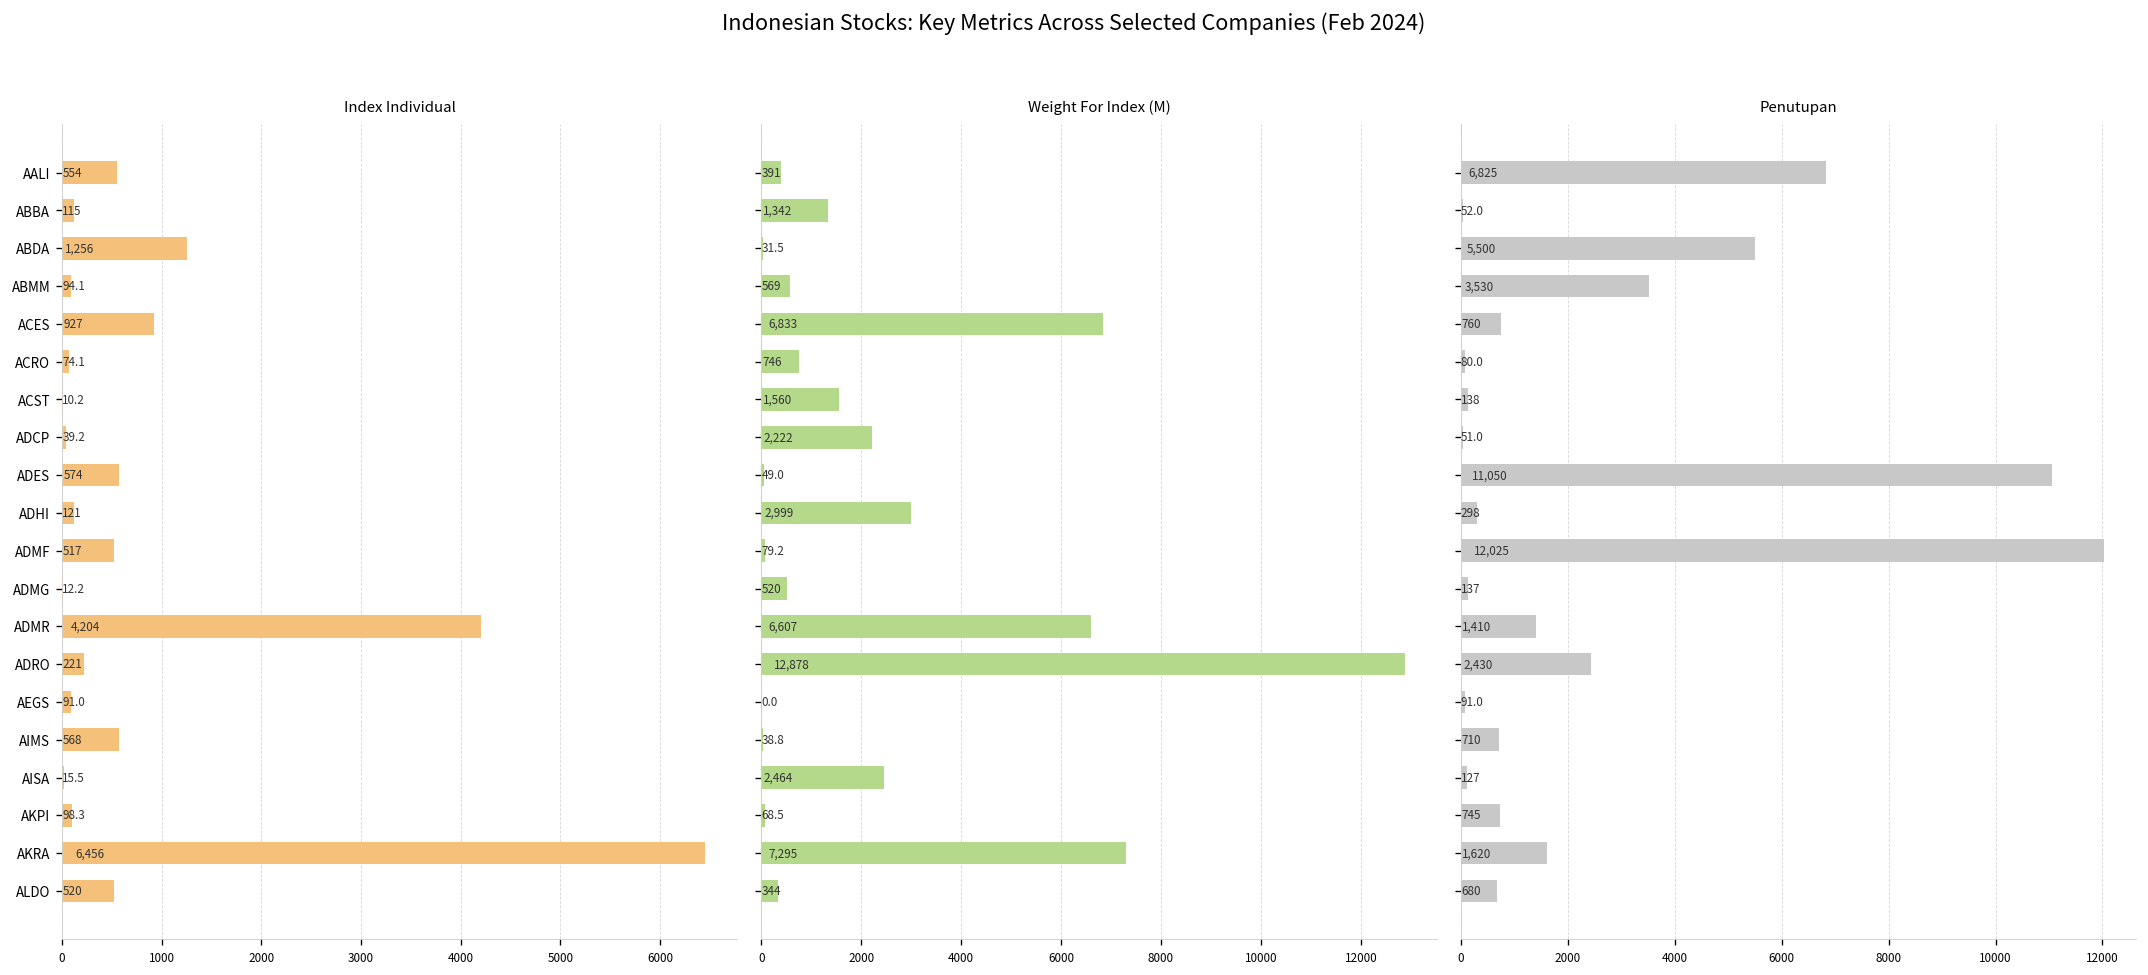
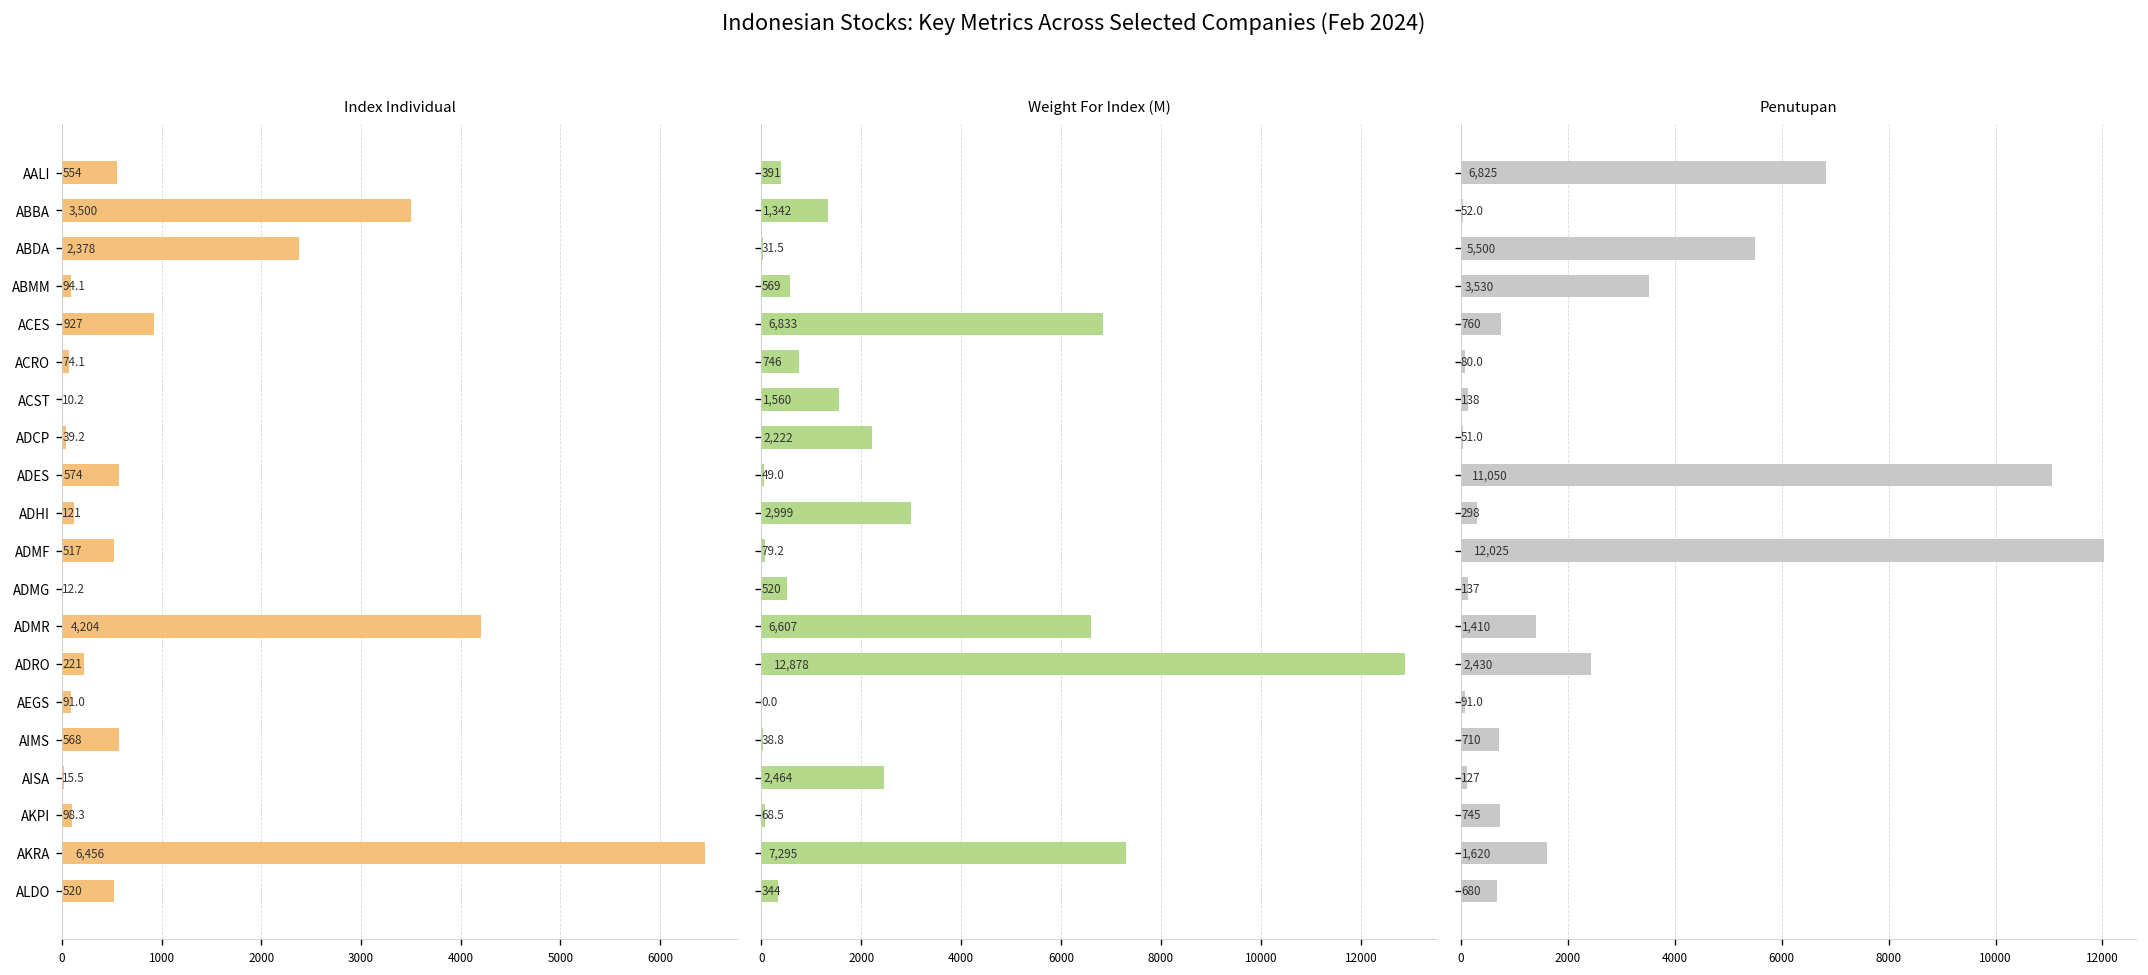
Index Individual, ABBA: 115 -> 3,500
Index Individual, ABDA: 1,256 -> 2,378
